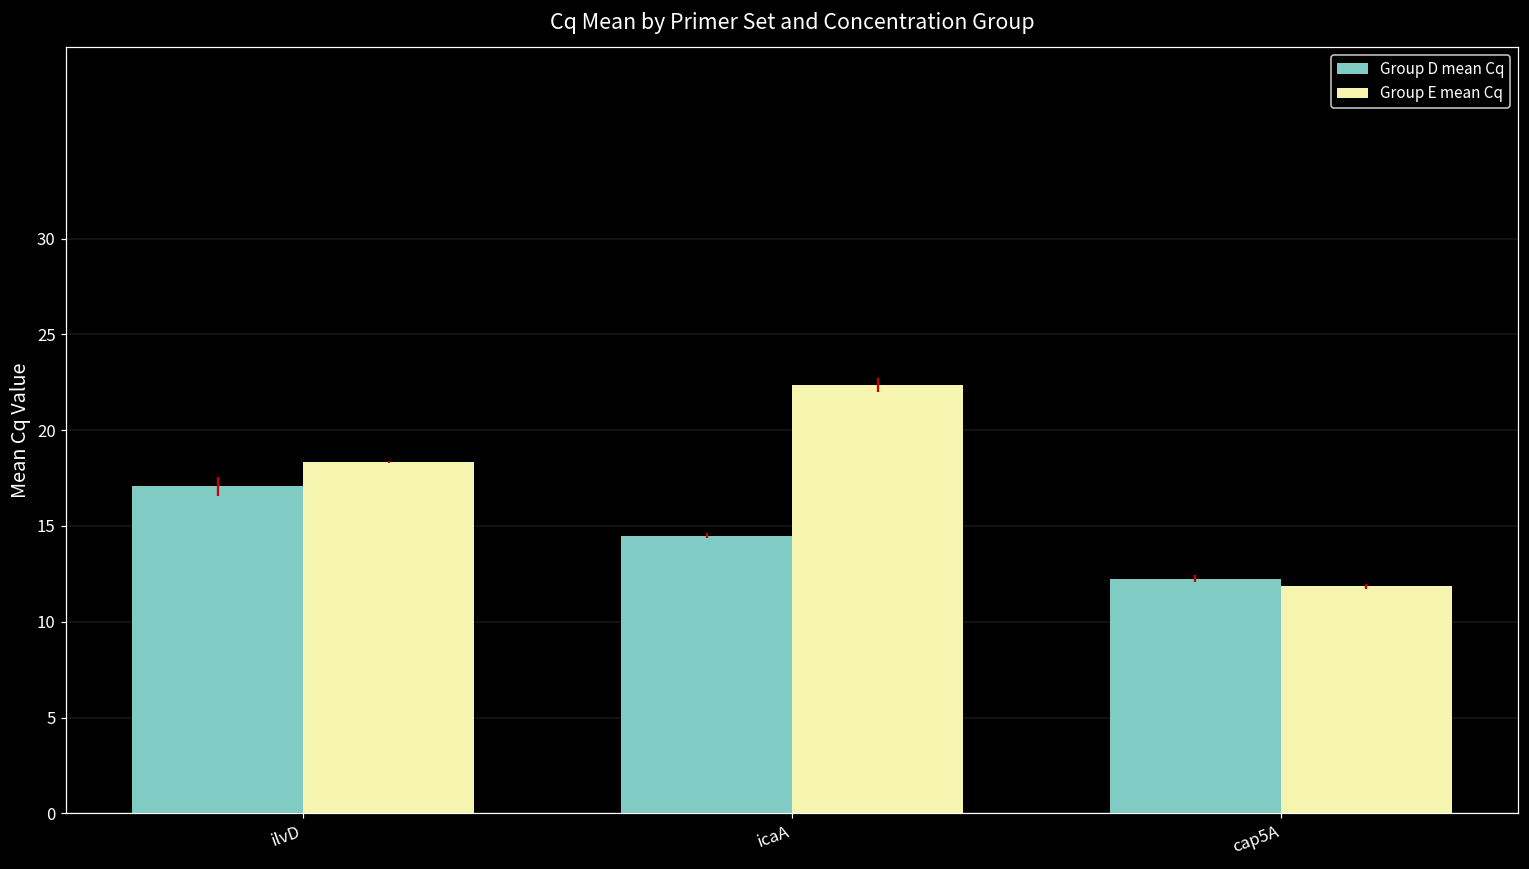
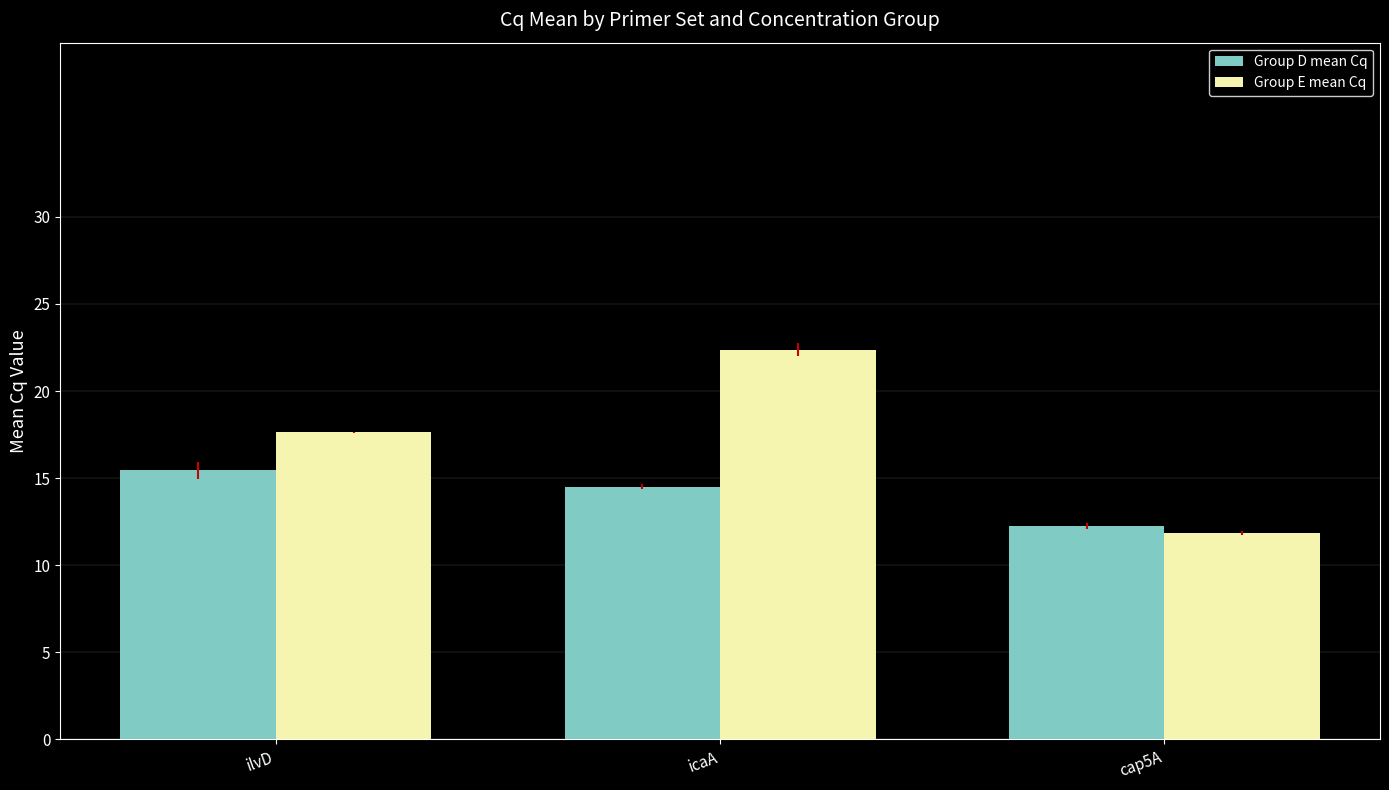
Group D mean Cq, ilvD: 17.1 -> 15.4
Group E mean Cq, ilvD: 18.3 -> 17.6
